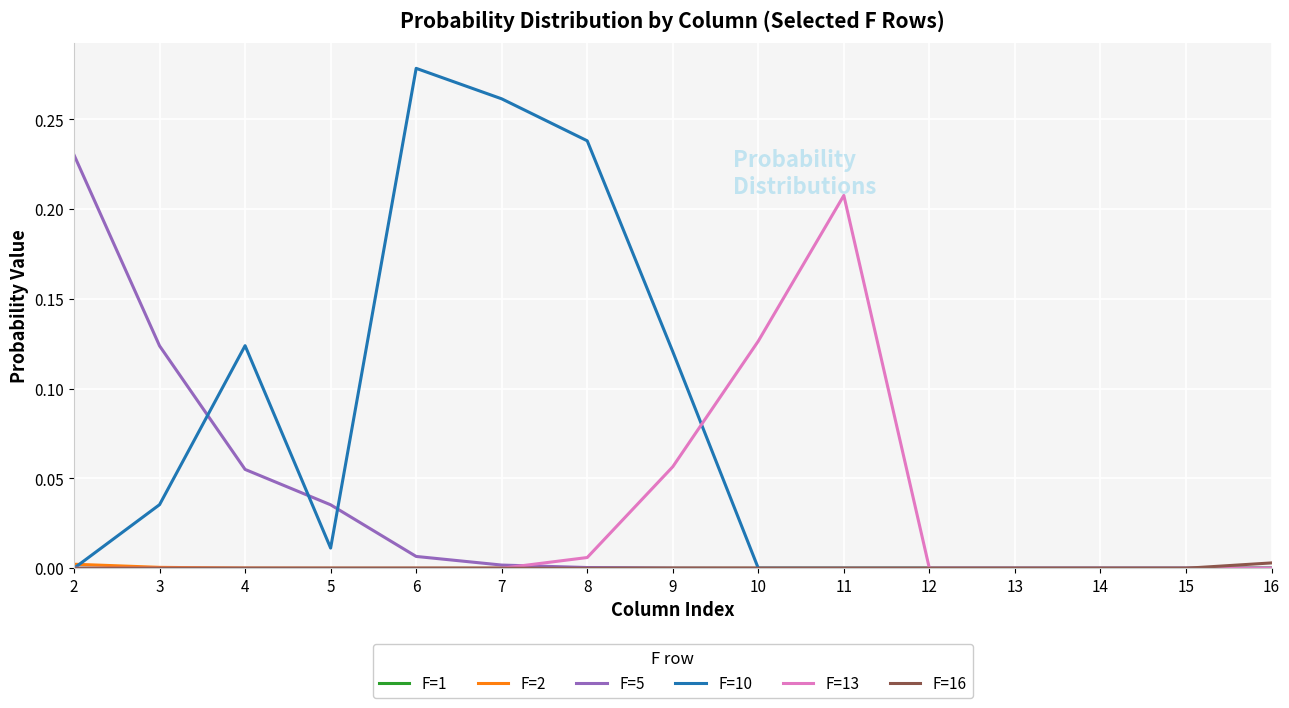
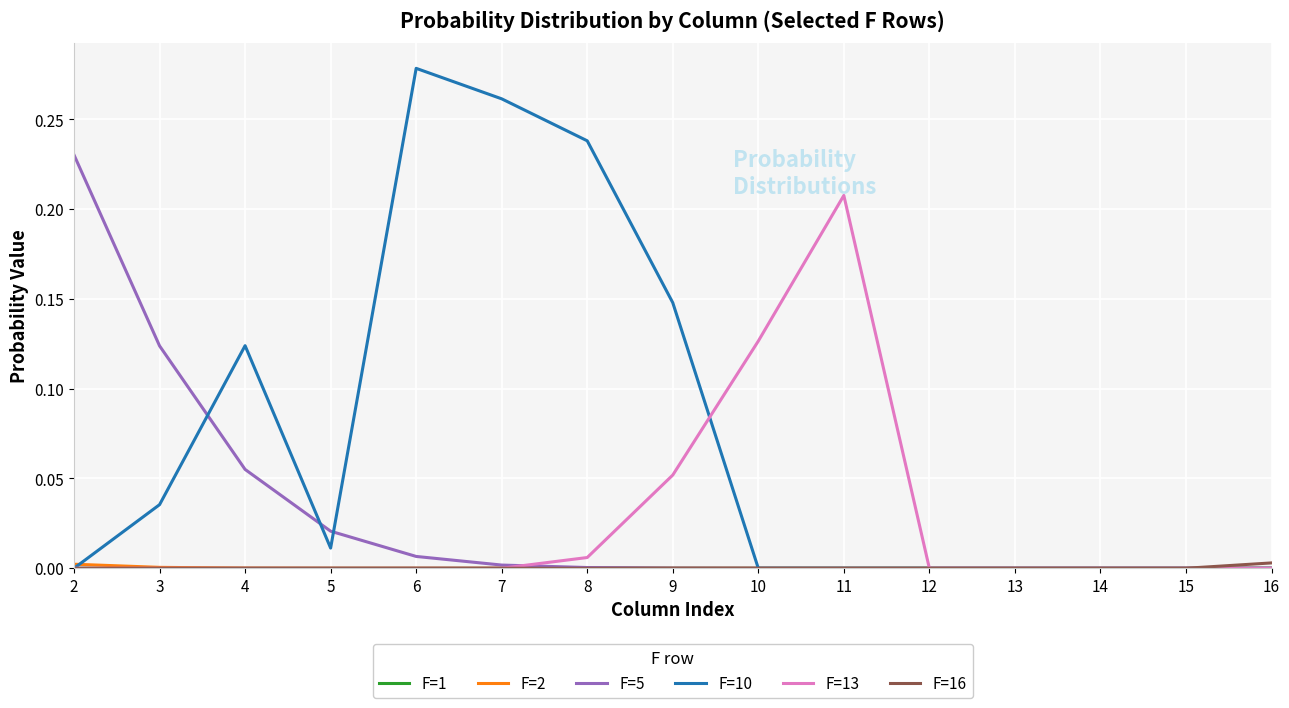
F=5, 5: 0.035 -> 0.021
F=10, 9: 0.121 -> 0.148
F=13, 9: 0.057 -> 0.052
